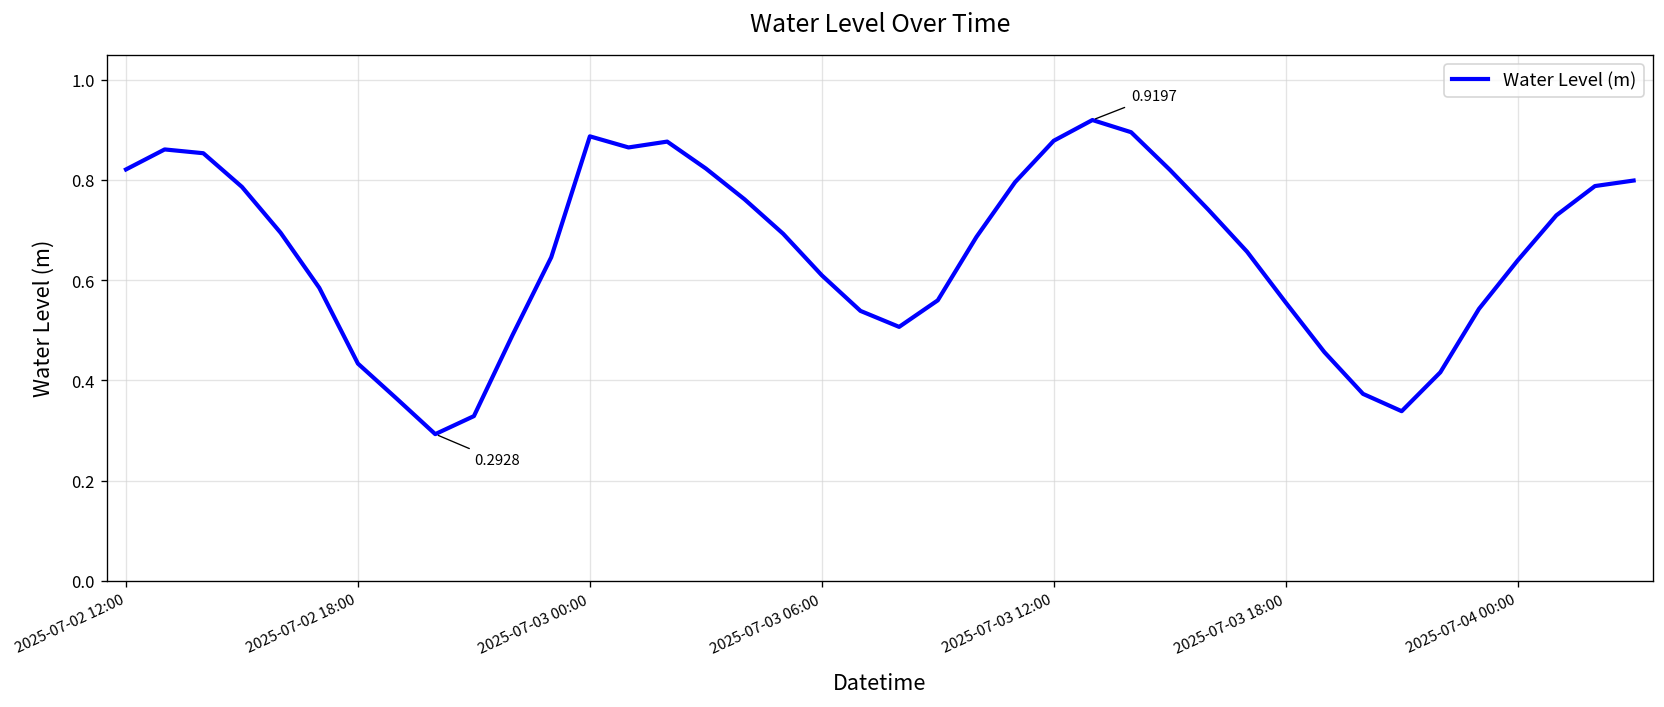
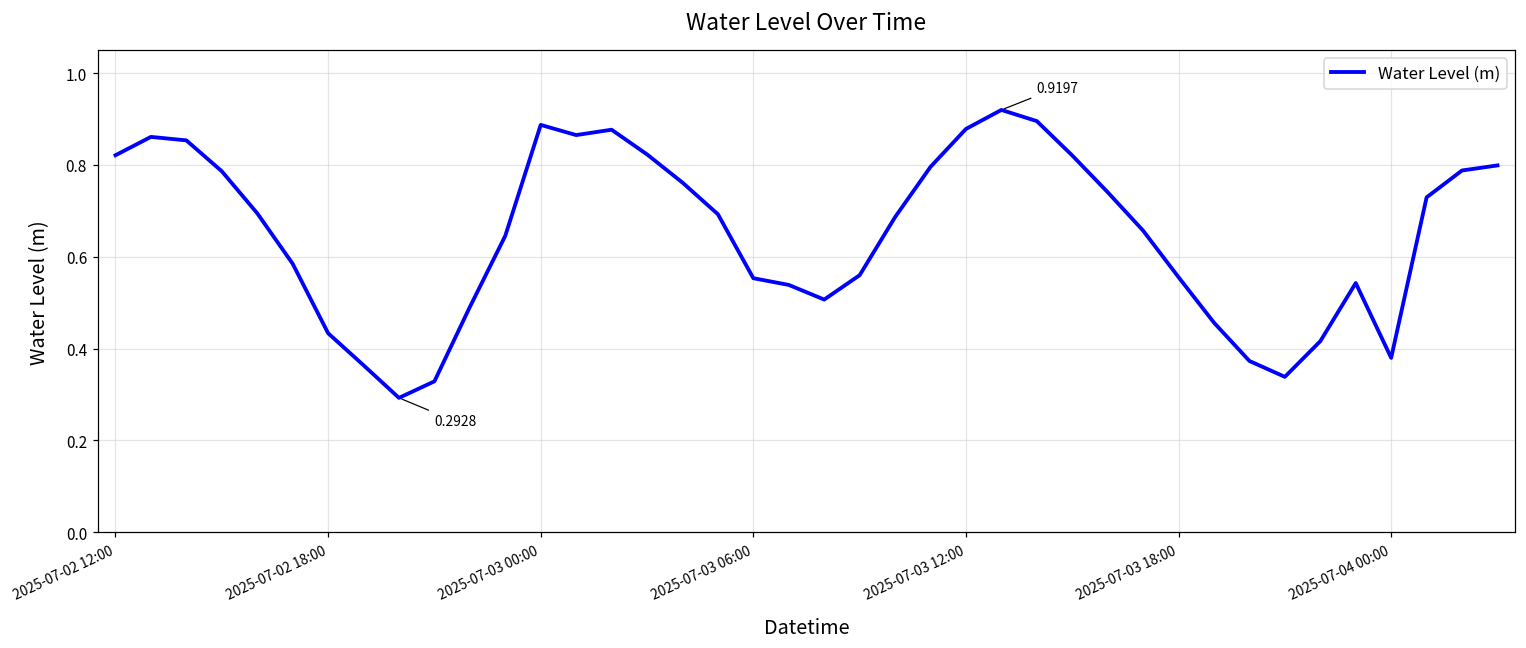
2025-07-03 06:00: 0.61 -> 0.55
2025-07-04 00:00: 0.64 -> 0.38
